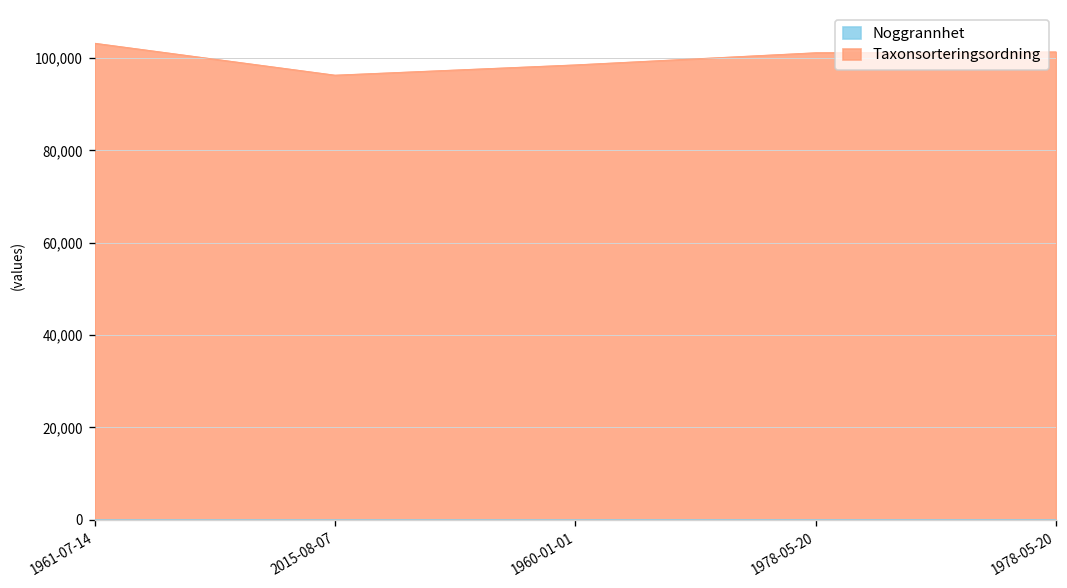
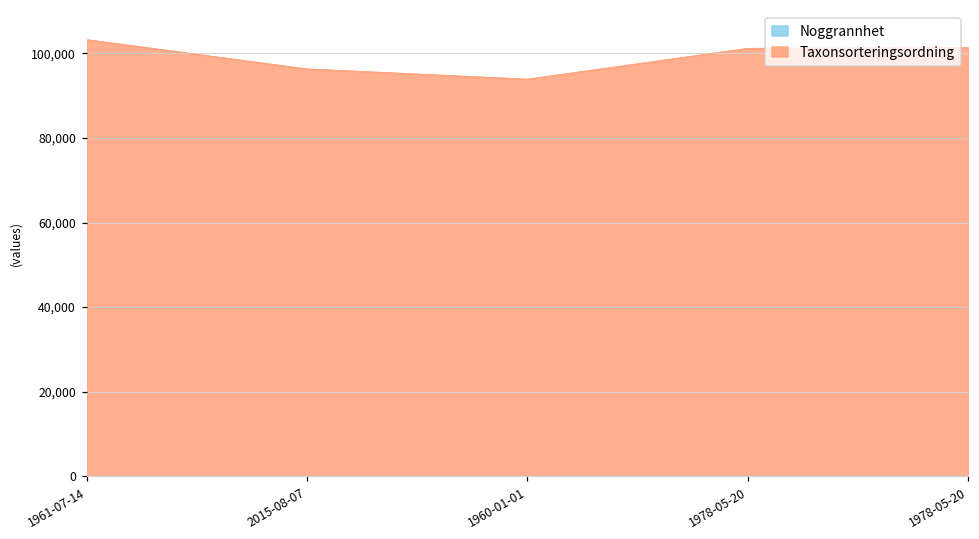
Taxonsorteringsordning, 1960-01-01: 99,000 -> 94,000
